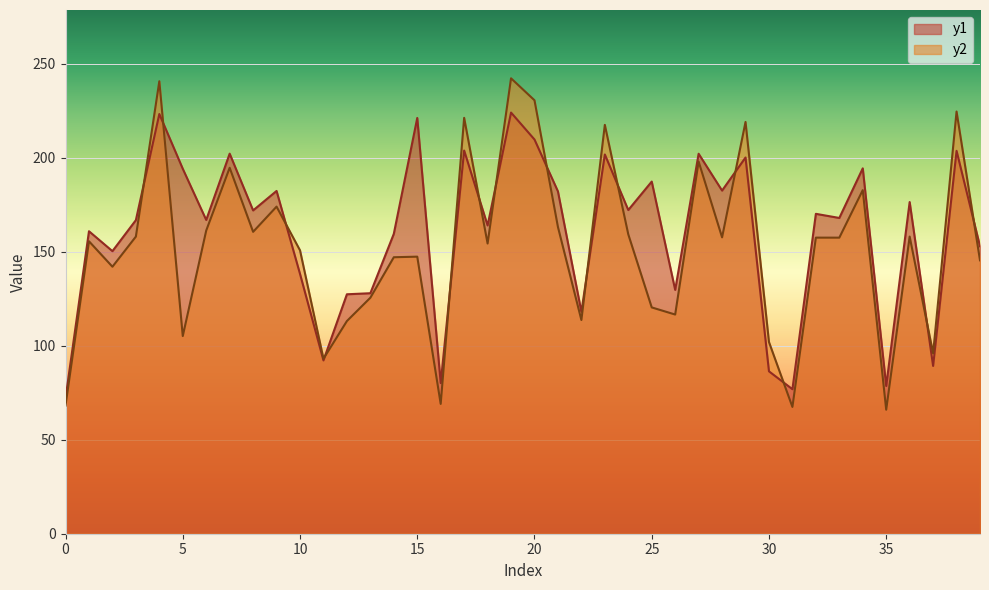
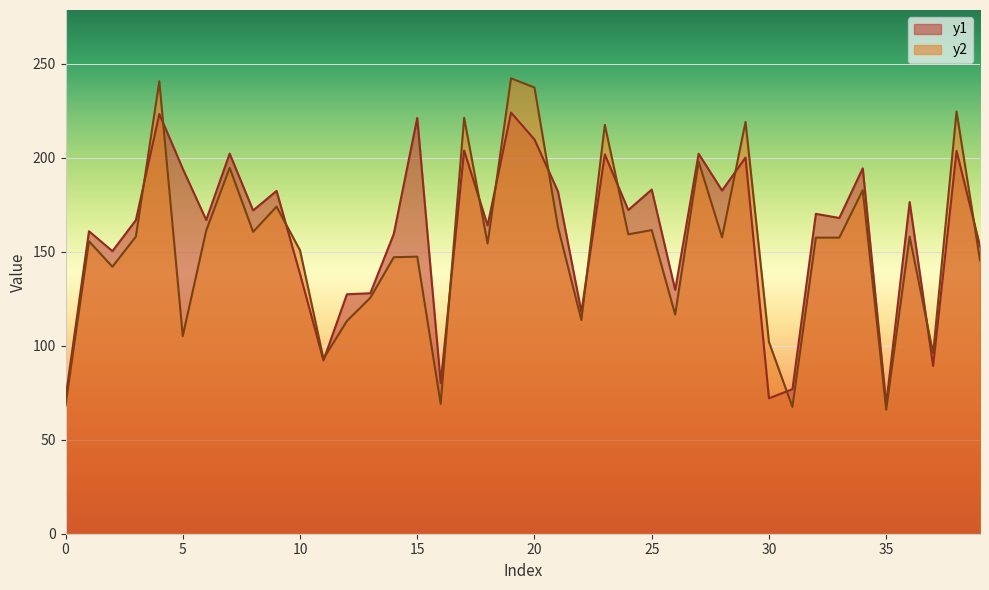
y2, 20: 231 -> 237
y1, 25: 187 -> 183
y2, 25: 120 -> 161
y1, 30: 86 -> 72
y1, 35: 79 -> 69
